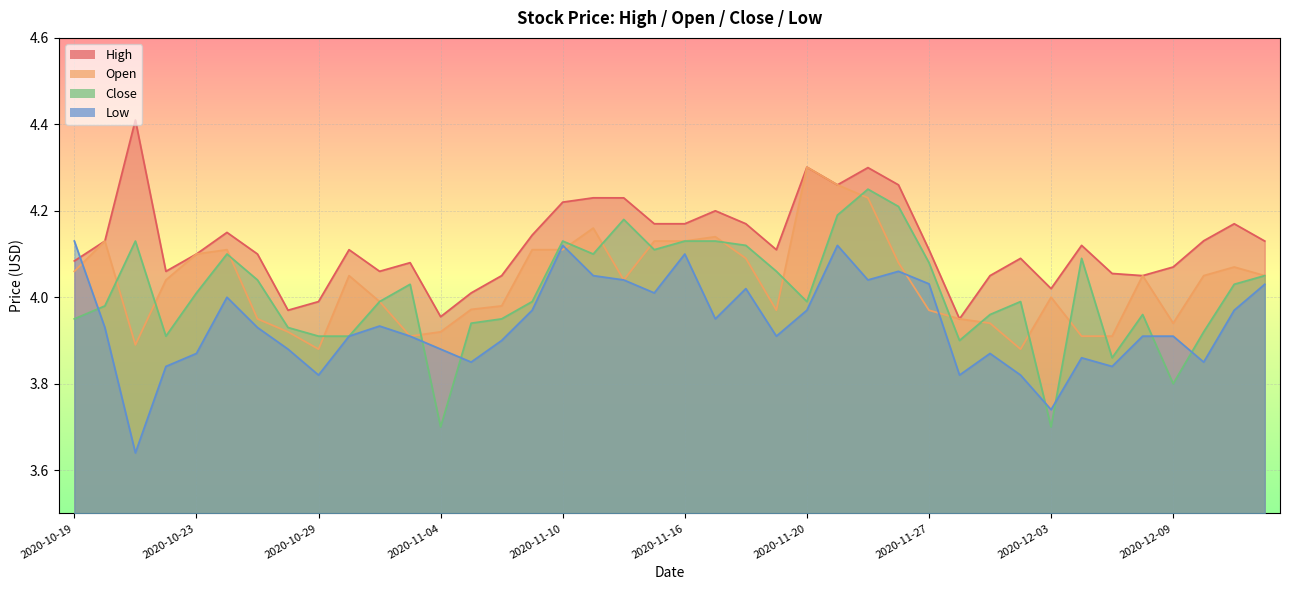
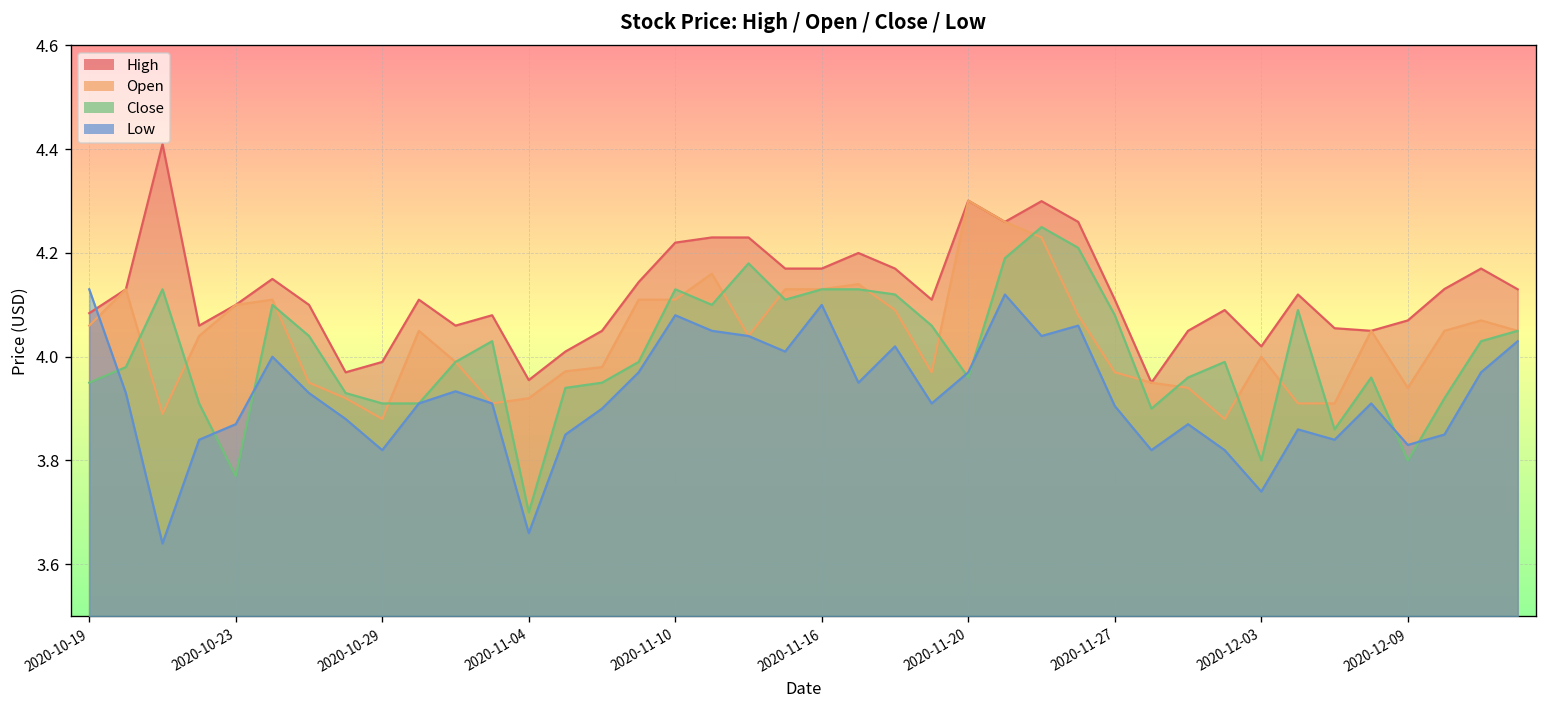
Close, 2020-10-23: 4.01 -> 3.77
Low, 2020-11-04: 3.88 -> 3.66
Low, 2020-11-10: 4.12 -> 4.08
Close, 2020-11-20: 3.99 -> 3.96
Low, 2020-11-27: 4.03 -> 3.91
Close, 2020-12-03: 3.7 -> 3.8
Low, 2020-12-09: 3.91 -> 3.83
